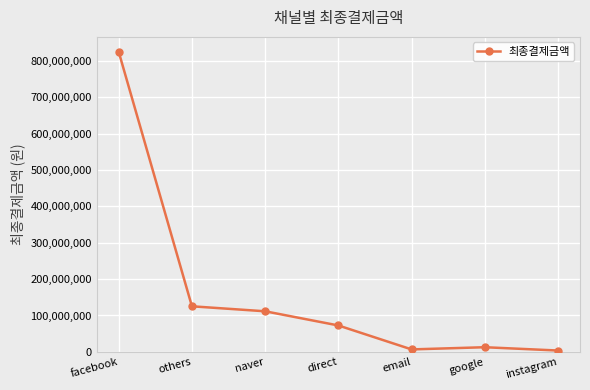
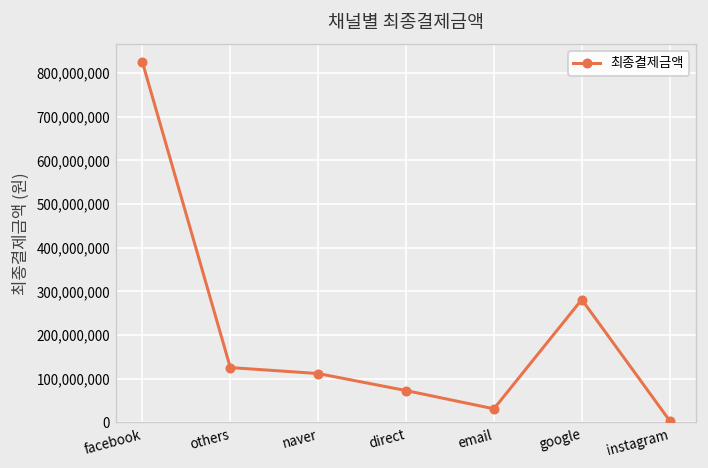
email: 10,000,000 -> 30,000,000
google: 10,000,000 -> 280,000,000
